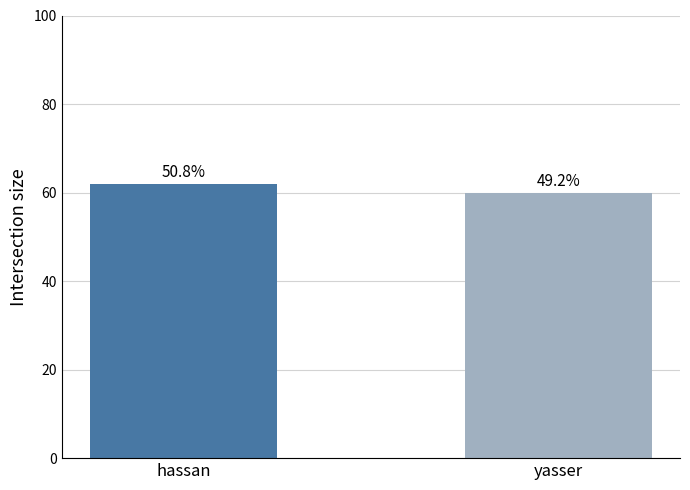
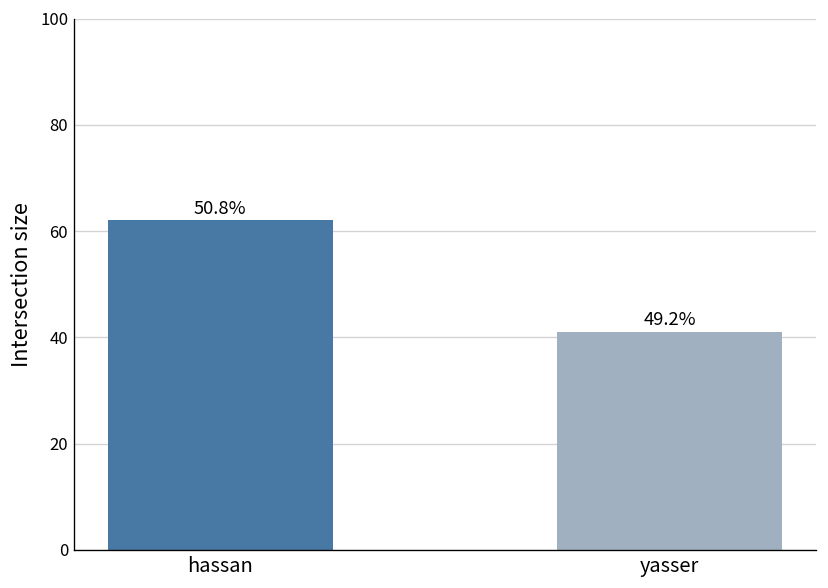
yasser: 60 -> 41
